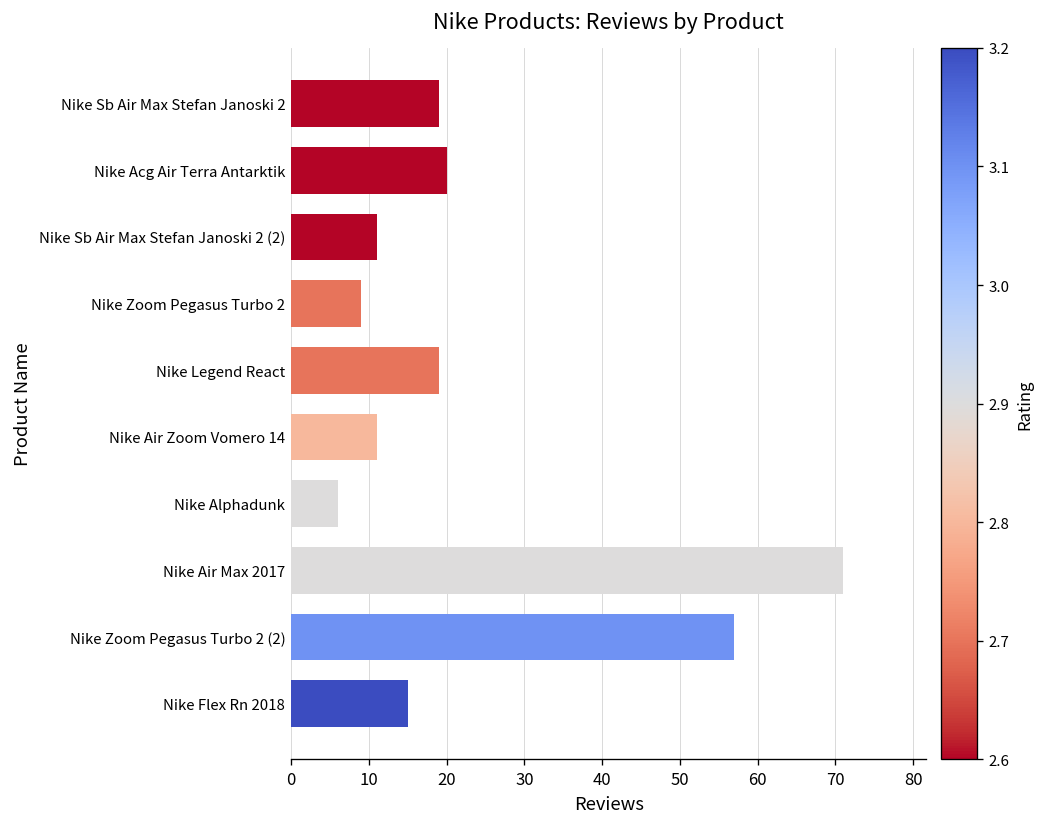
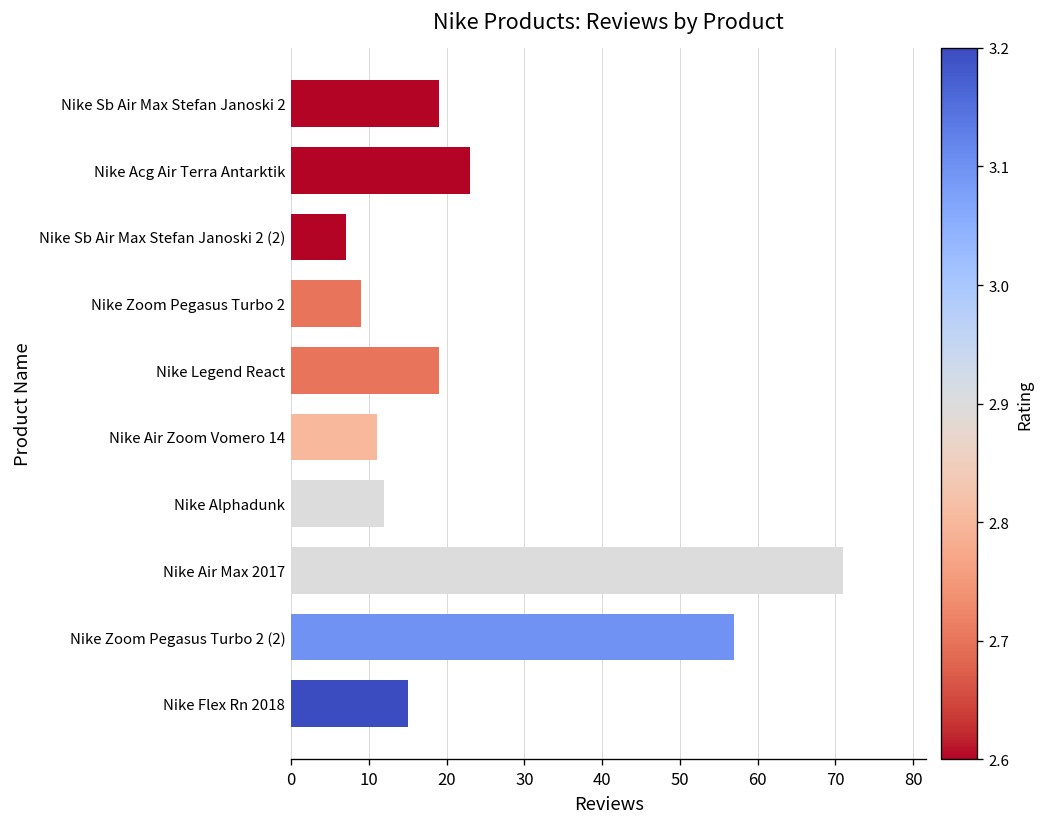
Nike Acg Air Terra Antarktik: 20 -> 23
Nike Sb Air Max Stefan Janoski 2 (2): 11 -> 7
Nike Alphadunk: 6 -> 12
